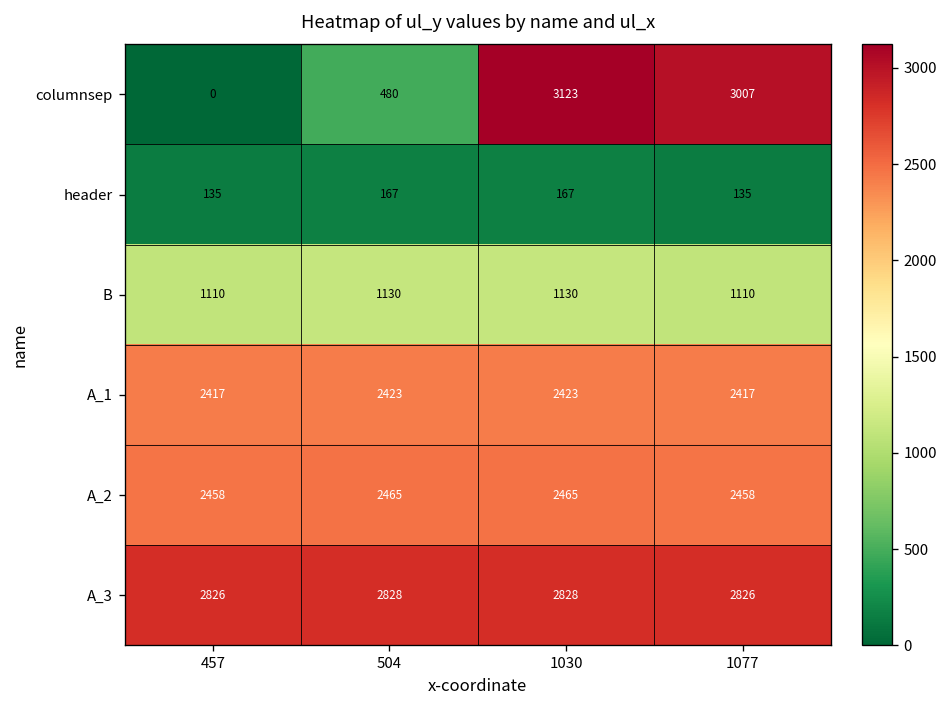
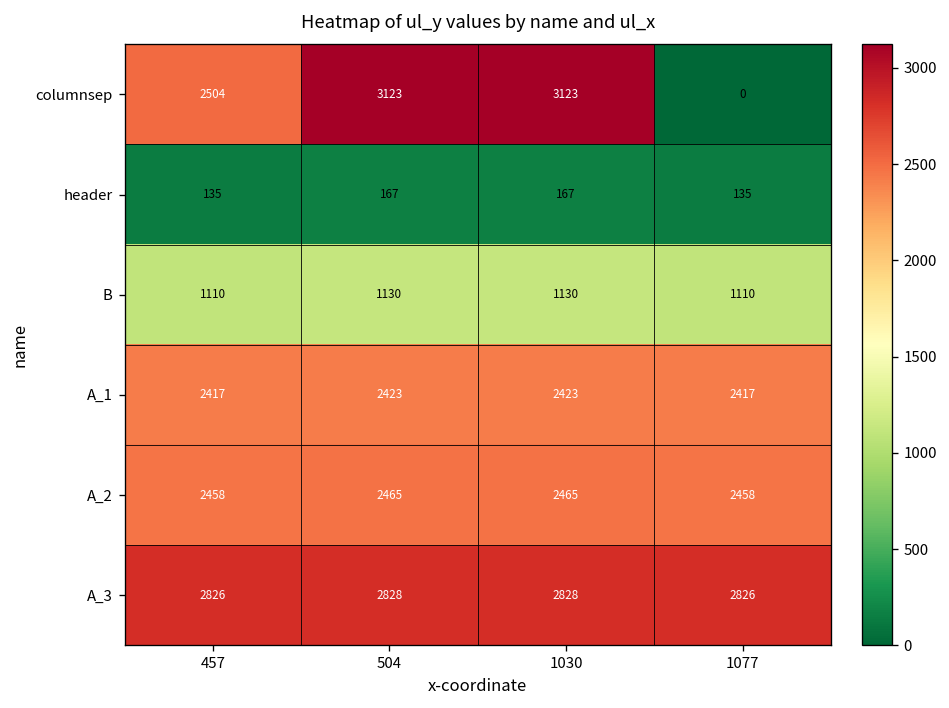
columnsep, 457: 0 -> 2504
columnsep, 504: 480 -> 3123
columnsep, 1077: 3007 -> 0
